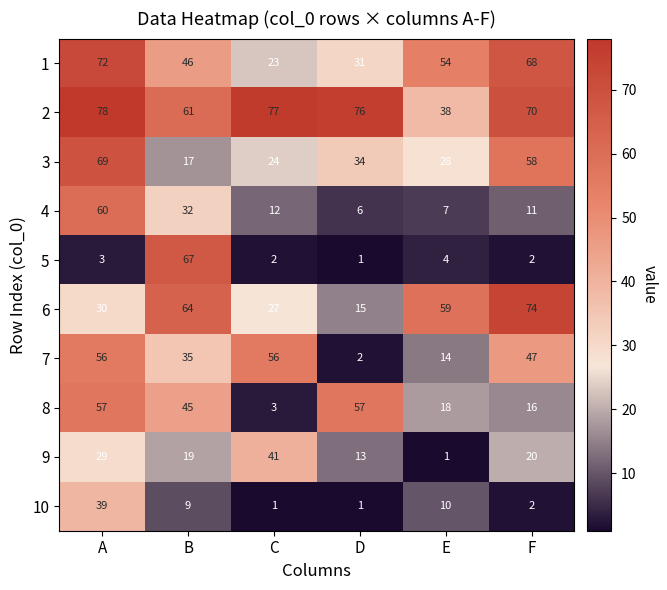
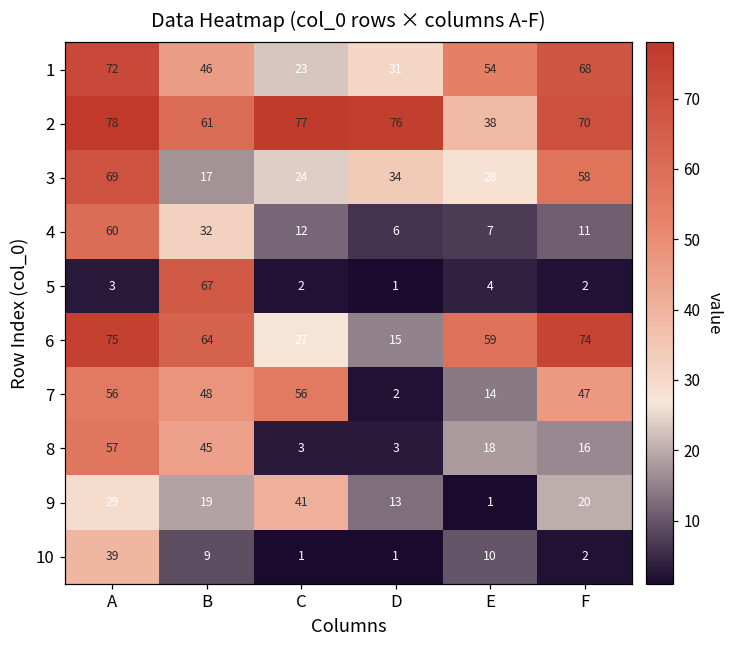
6, A: 30 -> 75
7, B: 35 -> 48
8, D: 57 -> 3
